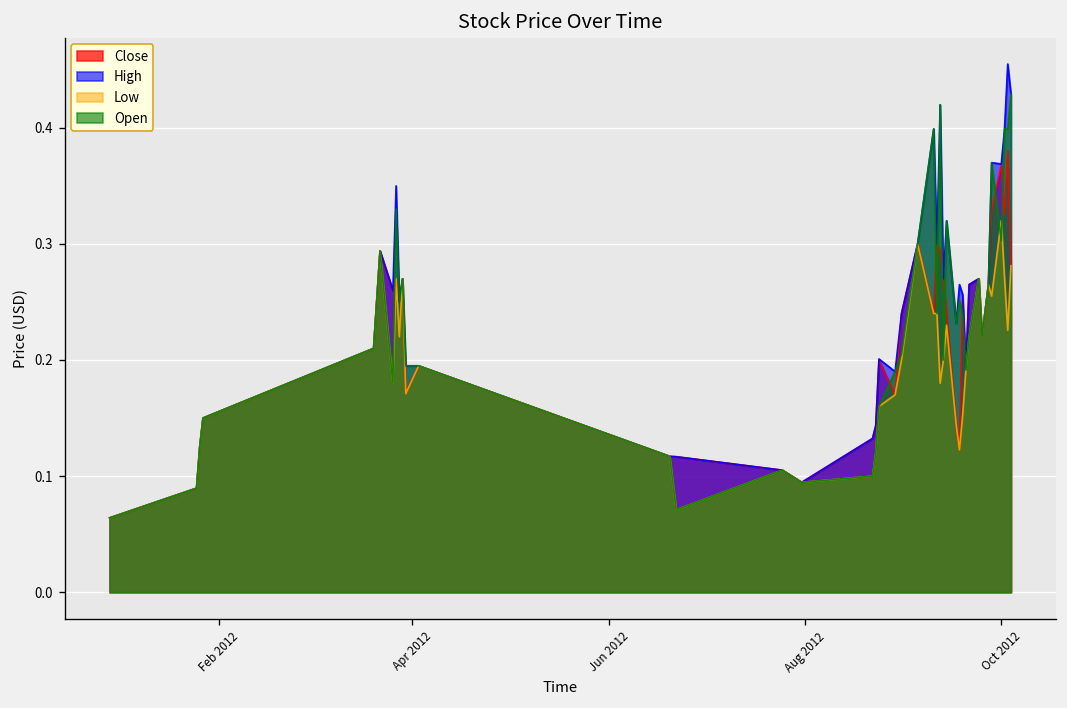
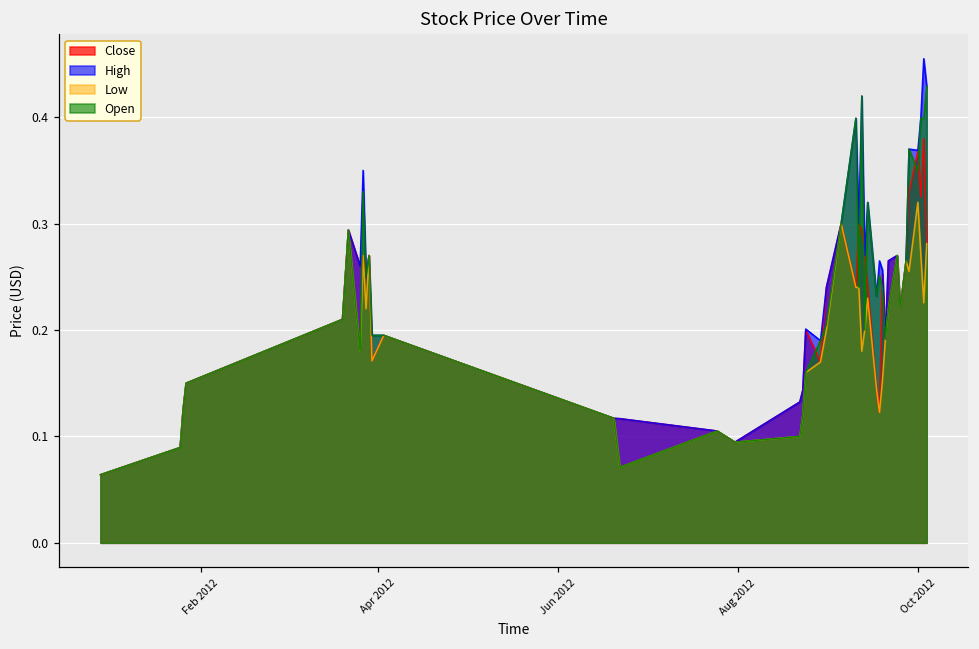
Open, Oct 2012: 0.30 -> 0.35
